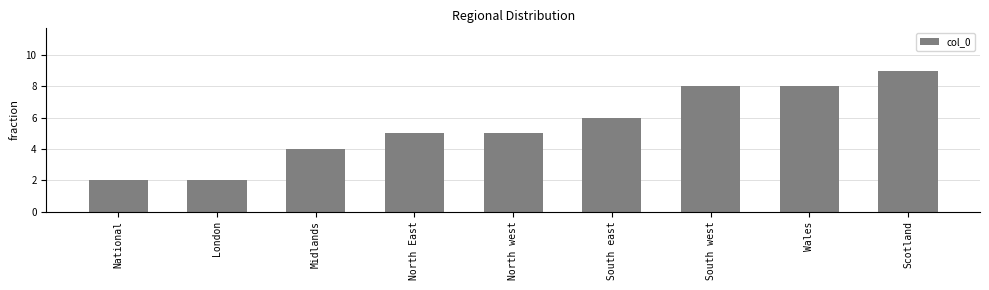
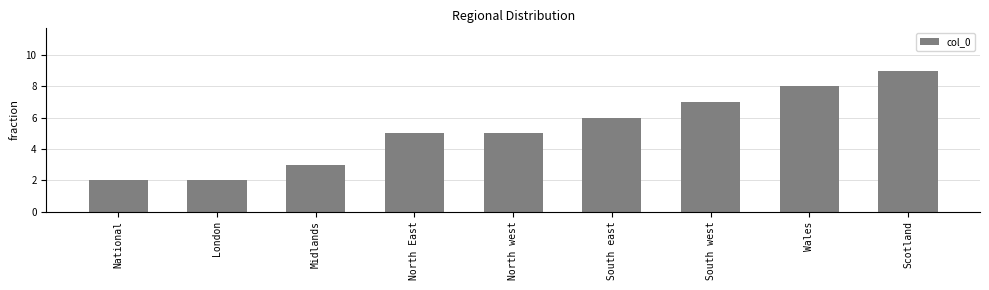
Midlands: 4 -> 3
South west: 8 -> 7
